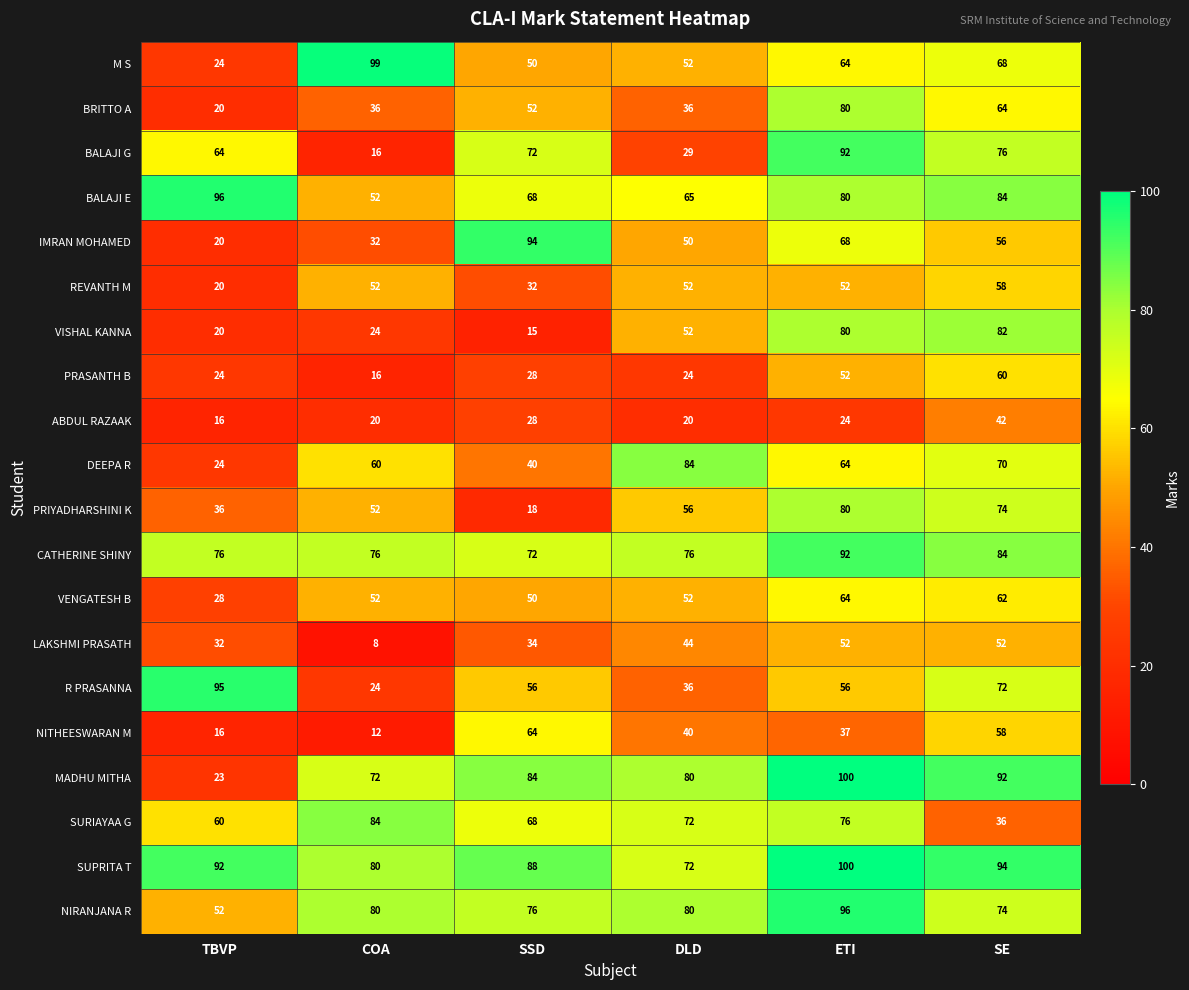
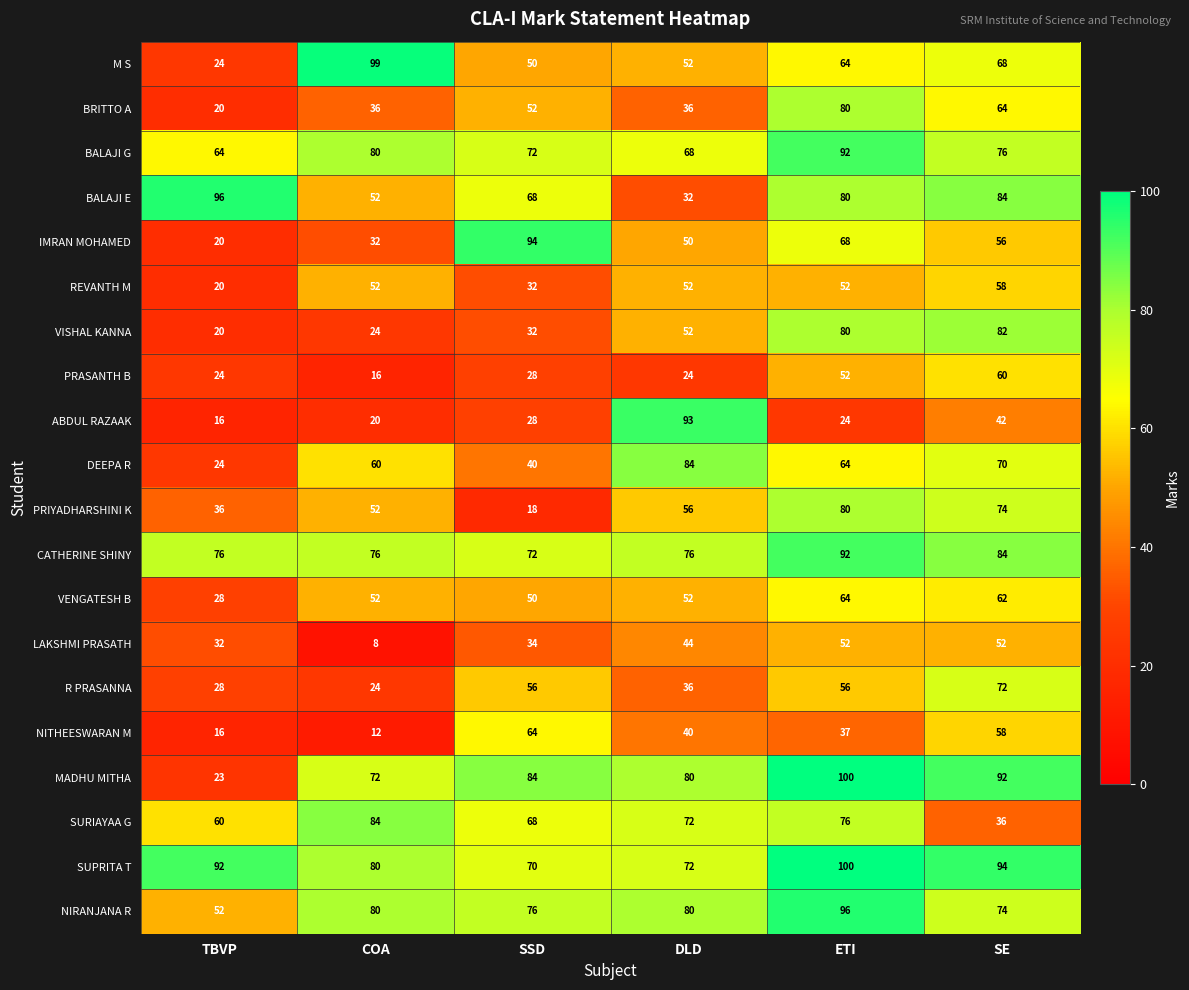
BALAJI G, COA: 16 -> 80
BALAJI G, DLD: 29 -> 68
BALAJI E, DLD: 65 -> 32
VISHAL KANNA, SSD: 15 -> 32
ABDUL RAZAAK, DLD: 20 -> 93
R PRASANNA, TBVP: 95 -> 28
SUPRITA T, SSD: 88 -> 70
